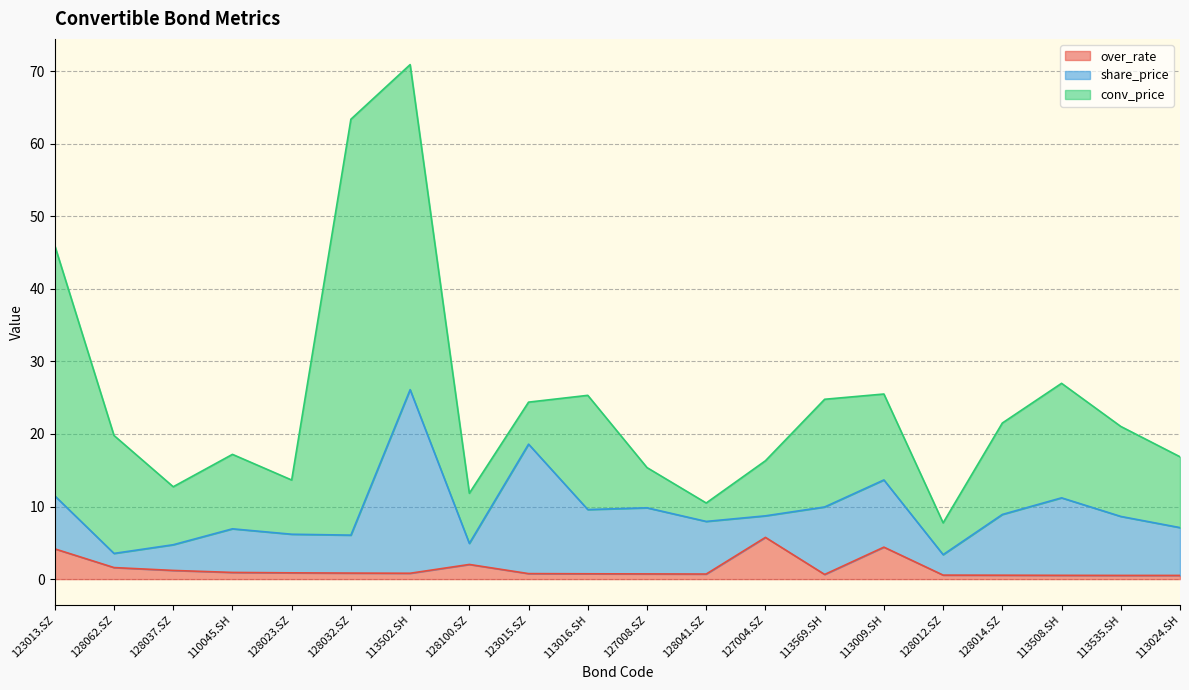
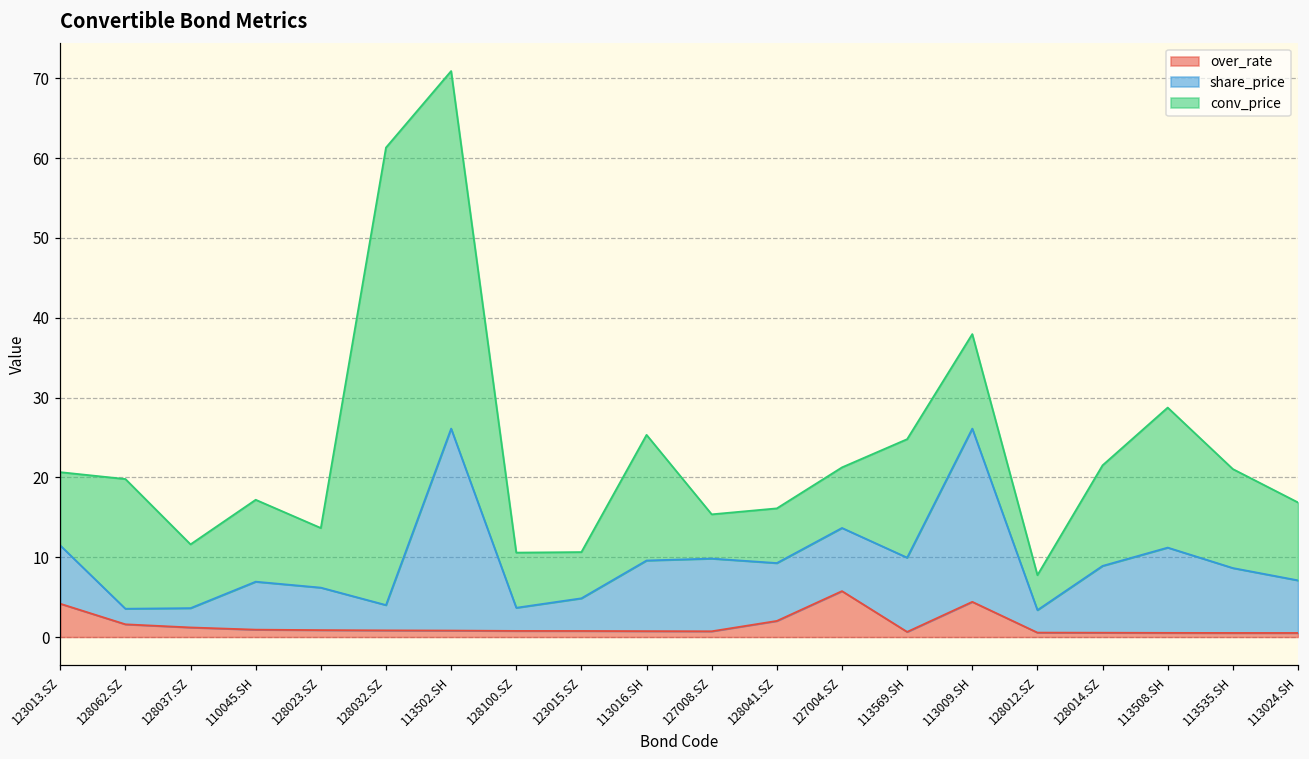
conv_price, 123013.SZ: 34 -> 9
share_price, 128037.SZ: 4 -> 2
share_price, 128032.SZ: 5 -> 3
over_rate, 128100.SZ: 2 -> 1
share_price, 123015.SZ: 18 -> 4
over_rate, 128041.SZ: 1 -> 2
conv_price, 128041.SZ: 3 -> 7
share_price, 127004.SZ: 3 -> 8
share_price, 113009.SH: 9 -> 22
conv_price, 113508.SH: 16 -> 18
